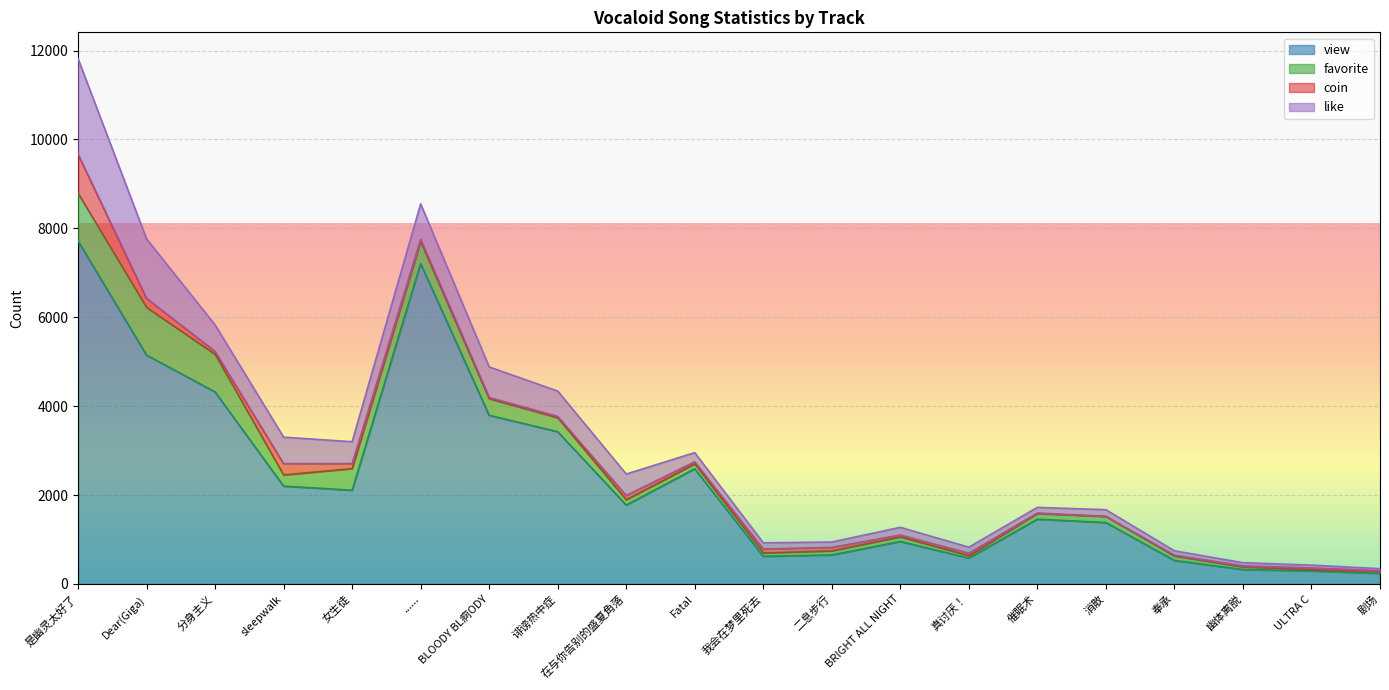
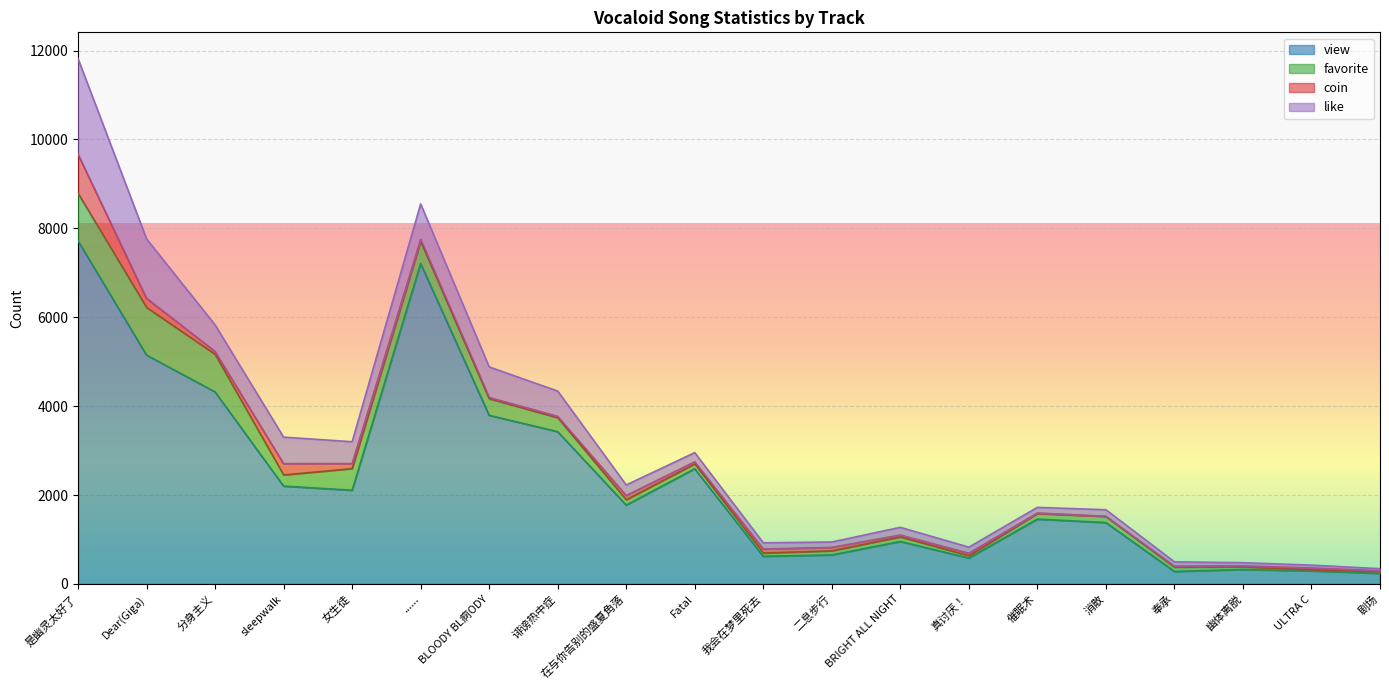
like, 在与你告别的盛夏角落: 500 -> 200
view, 奉承: 500 -> 300
